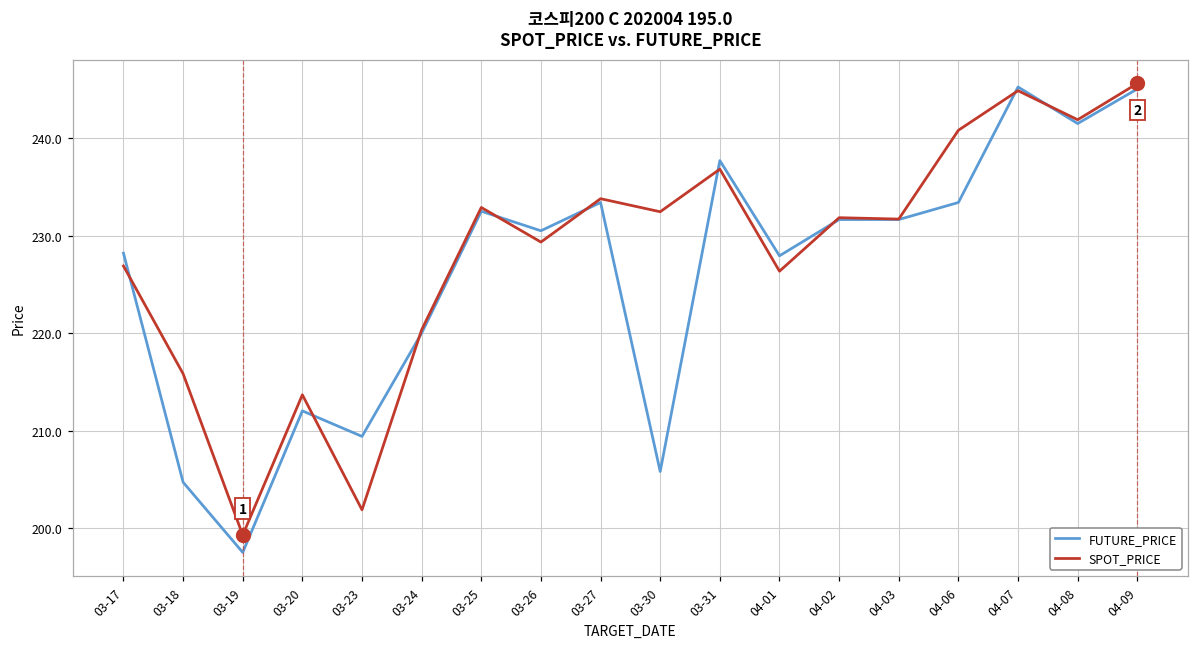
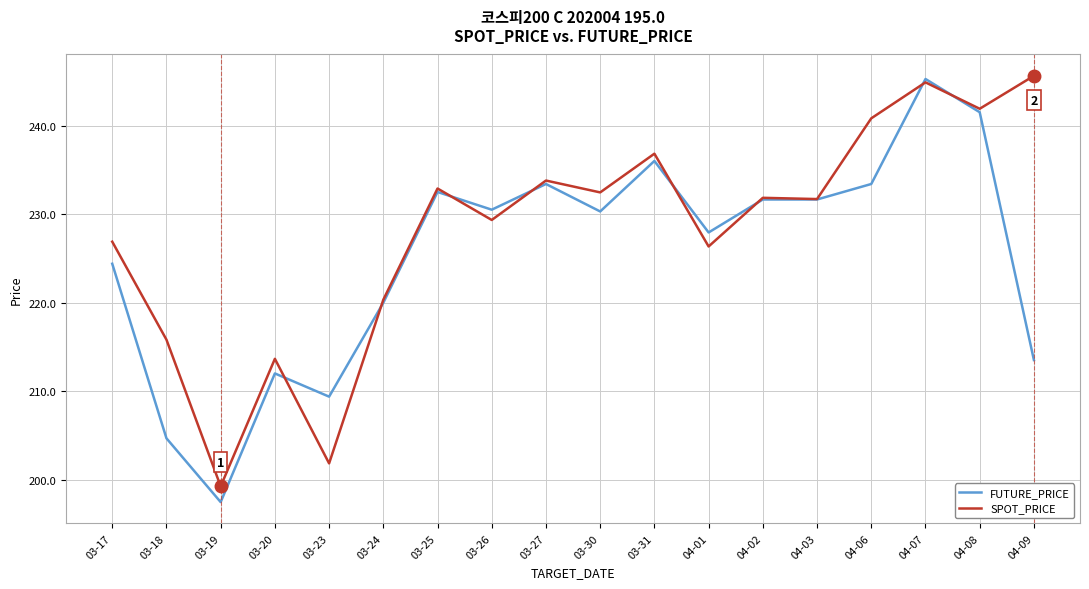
FUTURE_PRICE, 03-17: 228 -> 224
FUTURE_PRICE, 03-30: 206 -> 230
FUTURE_PRICE, 03-31: 238 -> 236
FUTURE_PRICE, 04-09: 245 -> 214
